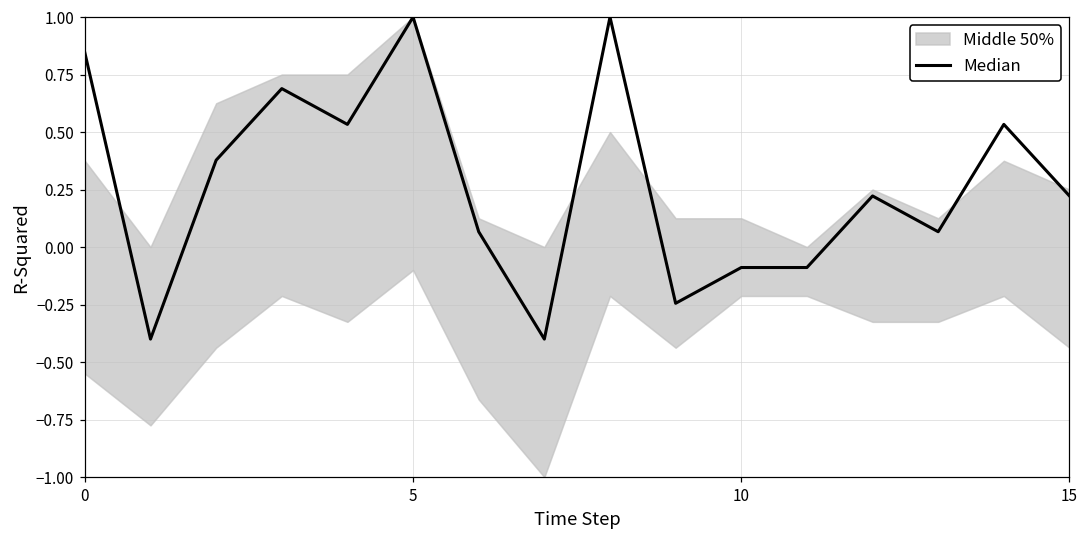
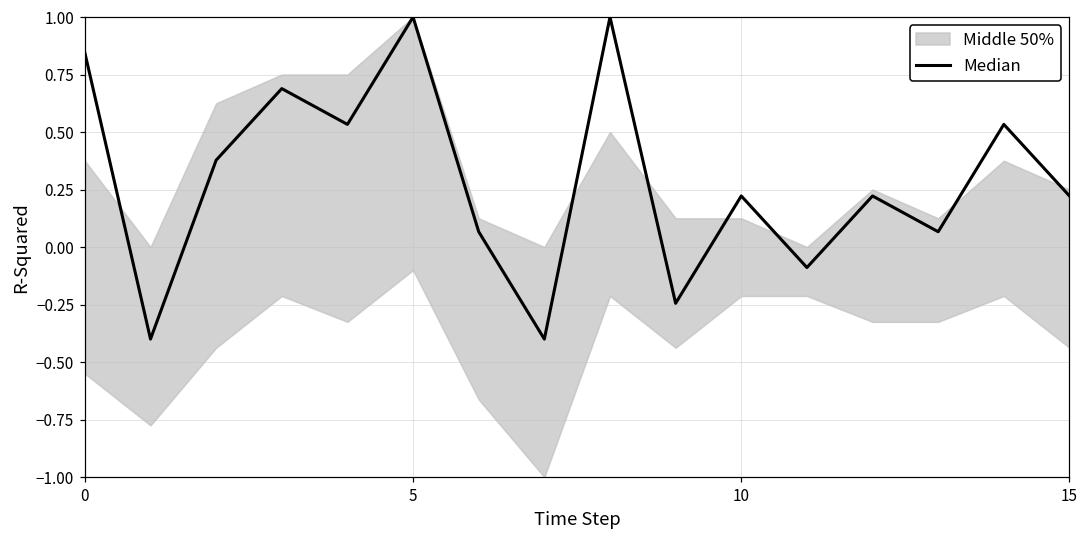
Median, 10: -0.09 -> 0.22
